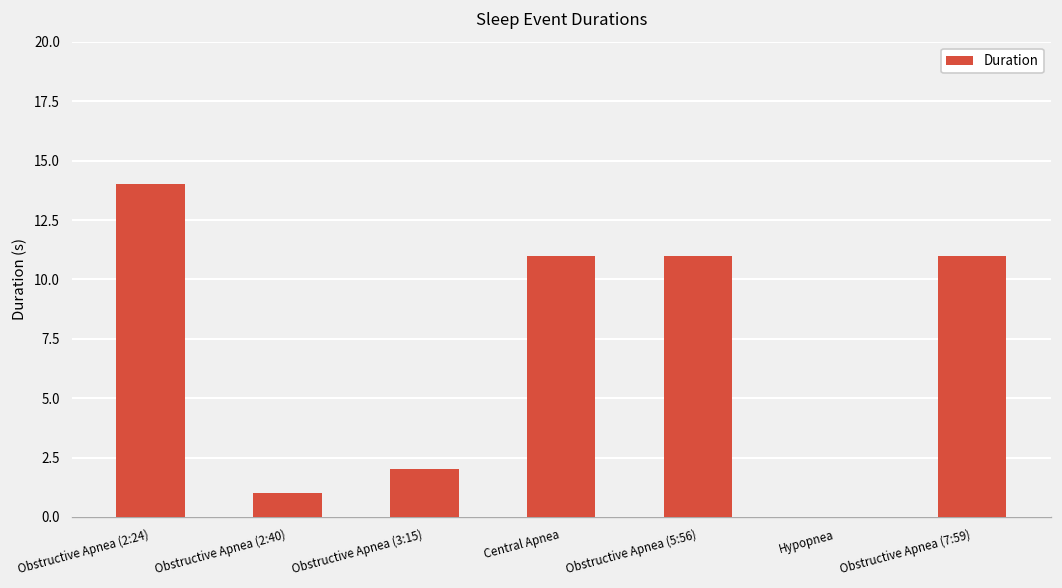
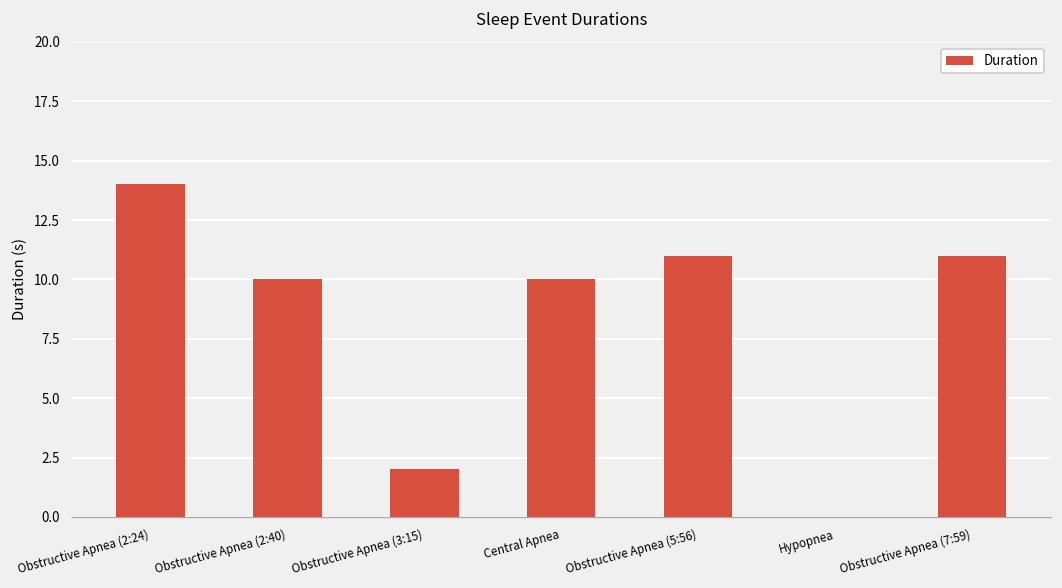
Obstructive Apnea (2:40): 1 -> 10
Central Apnea: 11 -> 10
